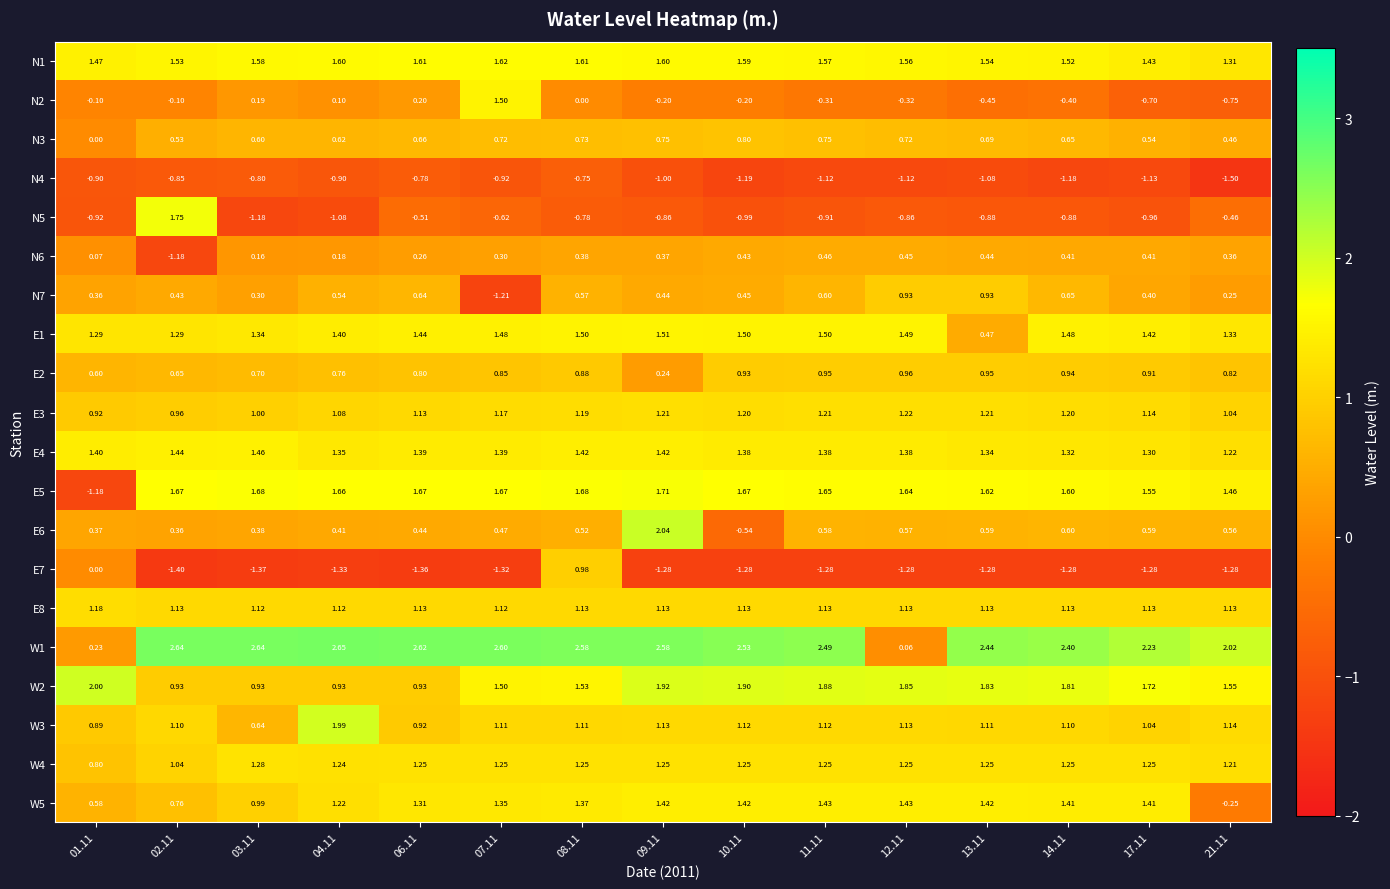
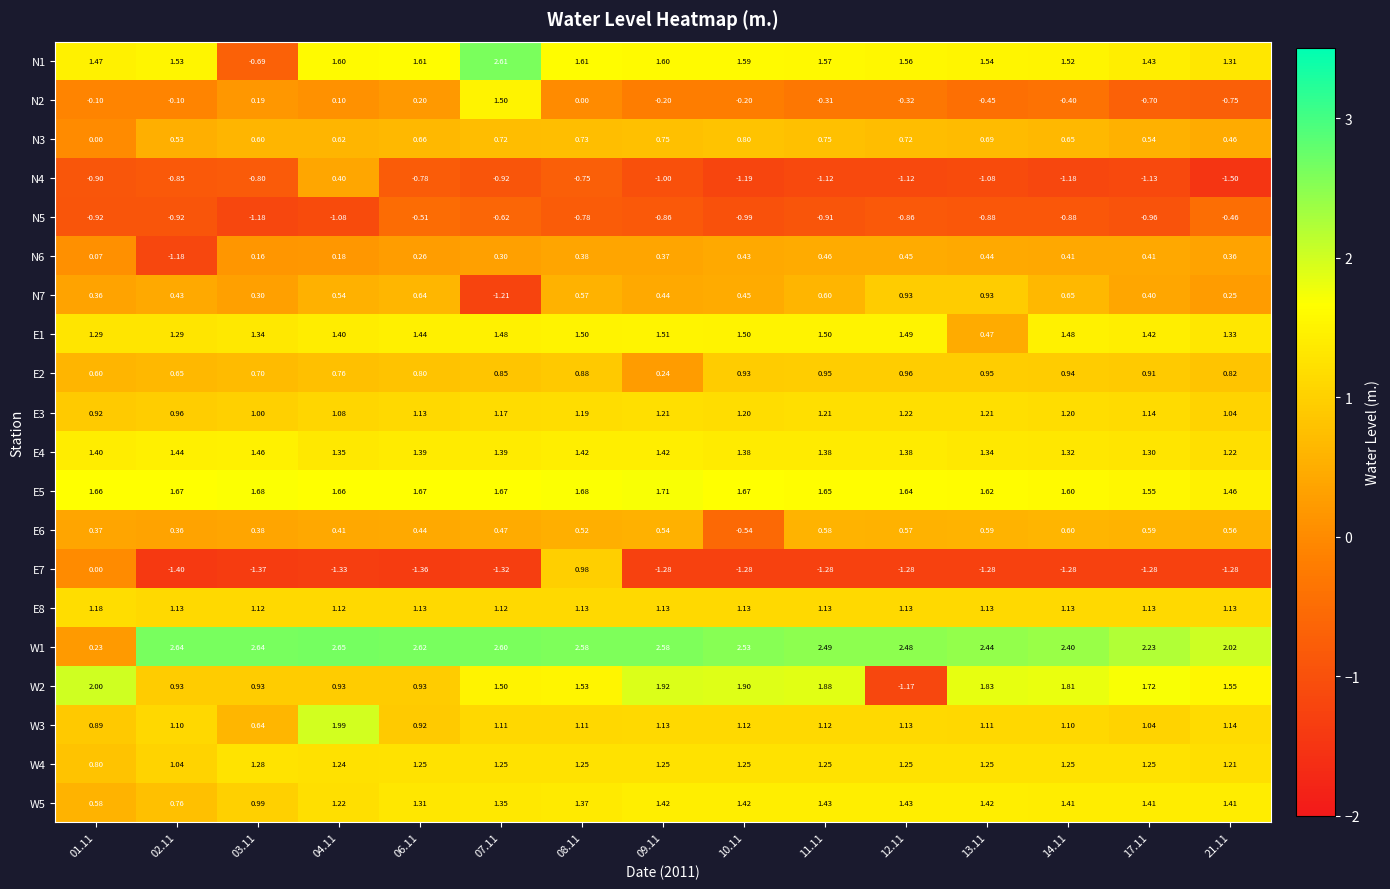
N1, 03.11: 1.58 -> -0.69
N1, 07.11: 1.62 -> 2.61
N4, 04.11: -0.90 -> 0.40
N5, 02.11: 1.75 -> -0.92
E5, 01.11: -1.18 -> 1.66
E6, 09.11: 2.04 -> 0.54
W1, 12.11: 0.06 -> 2.48
W2, 12.11: 1.85 -> -1.17
W5, 21.11: -0.25 -> 1.41
